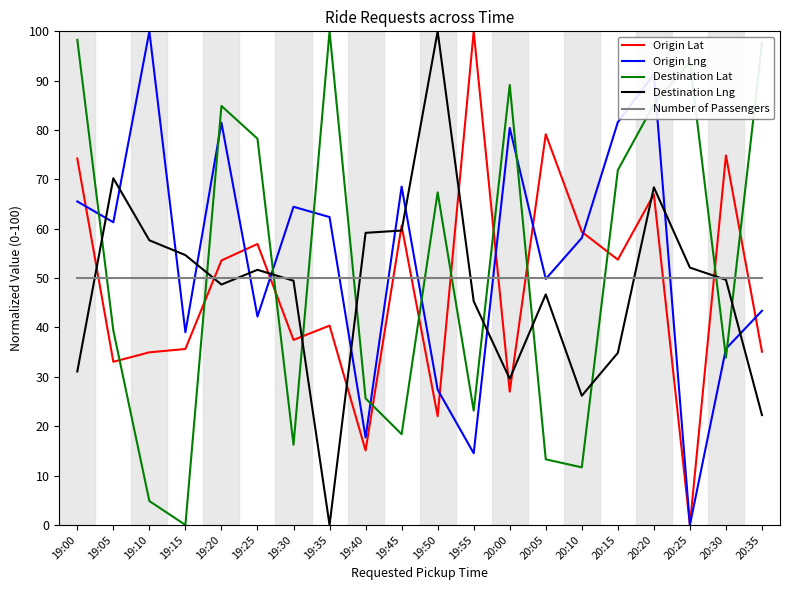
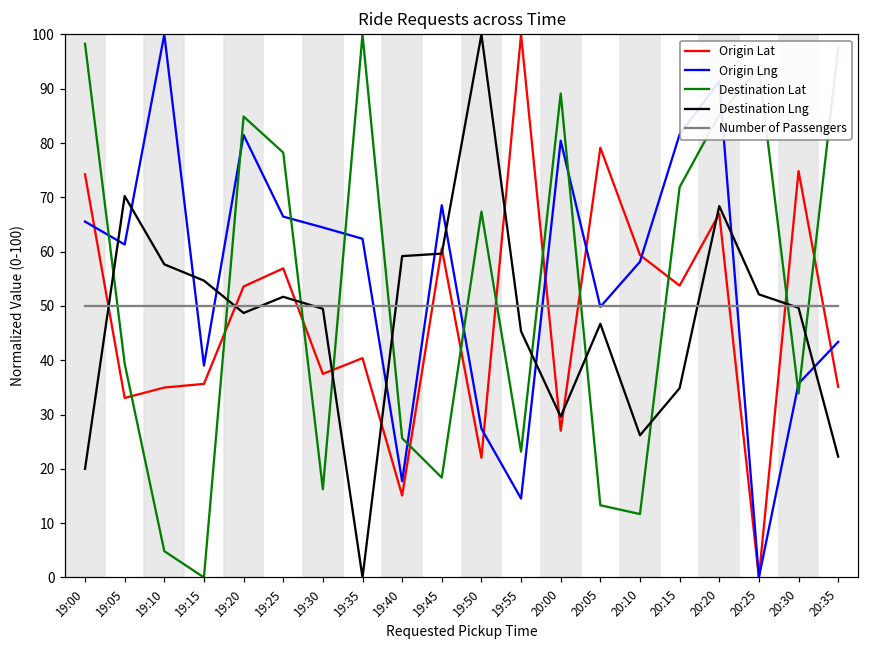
Destination Lng, 19:00: 31 -> 20
Origin Lng, 19:25: 42 -> 66
